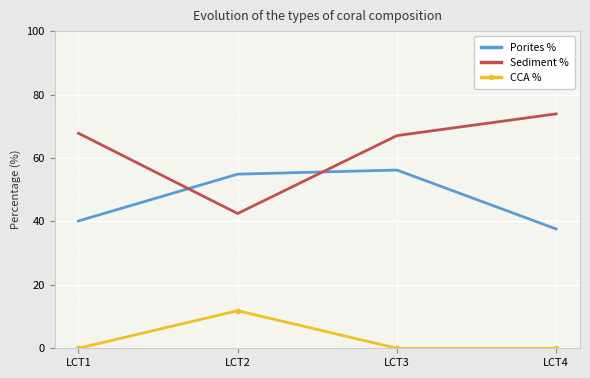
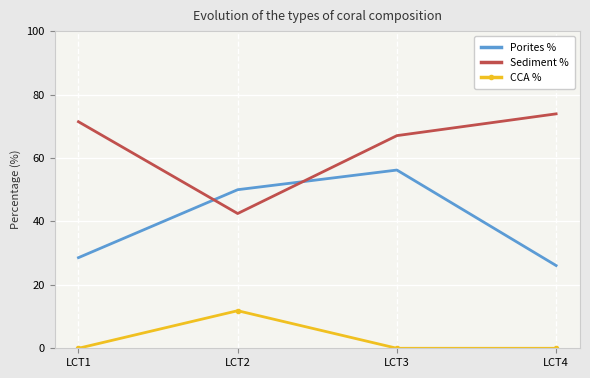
Porites %, LCT1: 40 -> 29
Sediment %, LCT1: 68 -> 71
Porites %, LCT2: 55 -> 50
Porites %, LCT4: 38 -> 26
